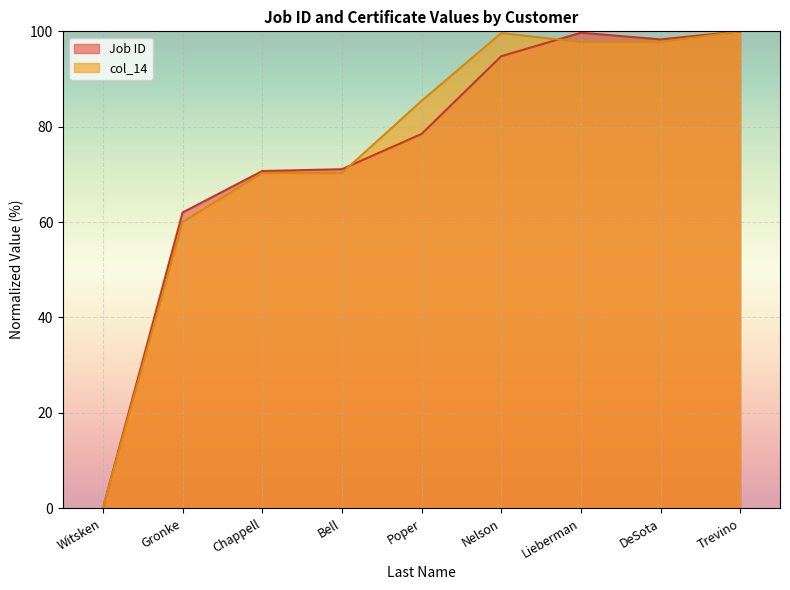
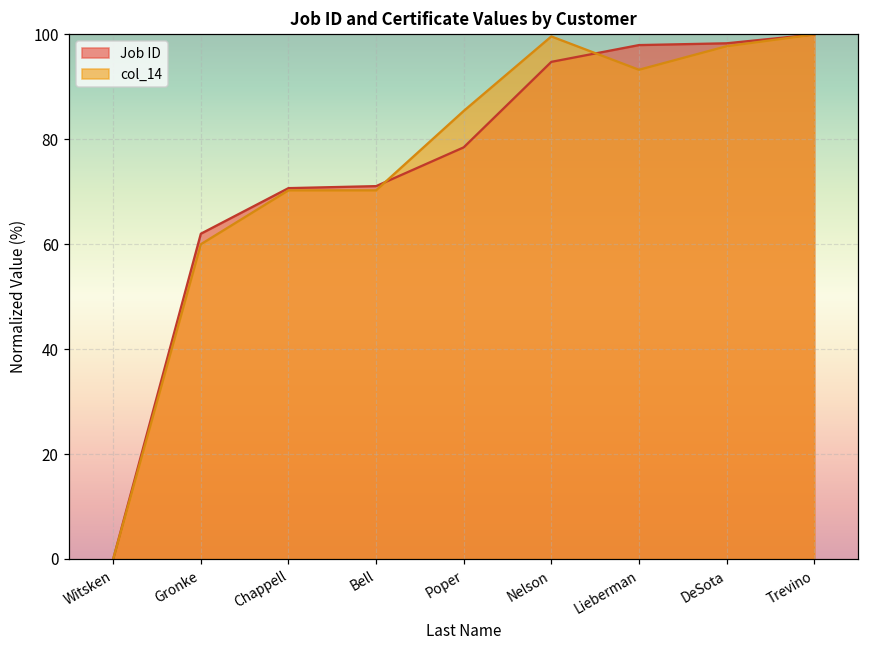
Job ID, Lieberman: 100 -> 98
col_14, Lieberman: 98 -> 93
